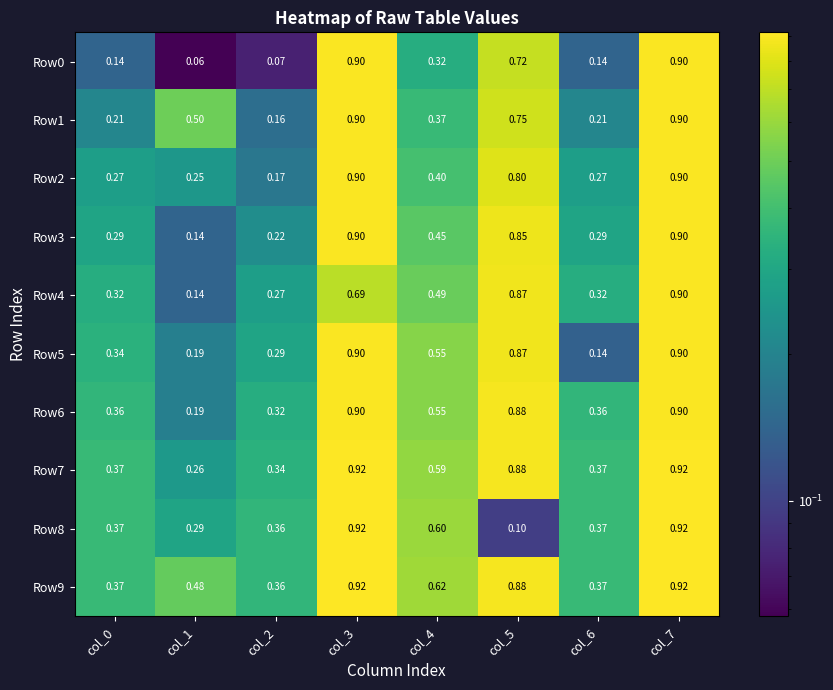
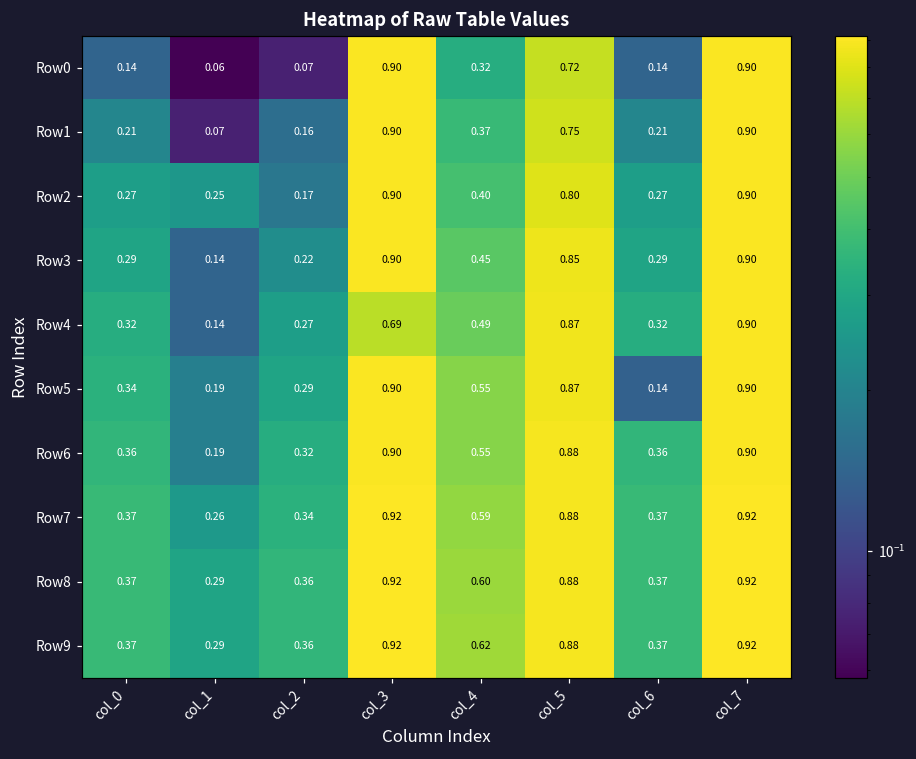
Row1, col_1: 0.50 -> 0.07
Row8, col_5: 0.10 -> 0.88
Row9, col_1: 0.48 -> 0.29
